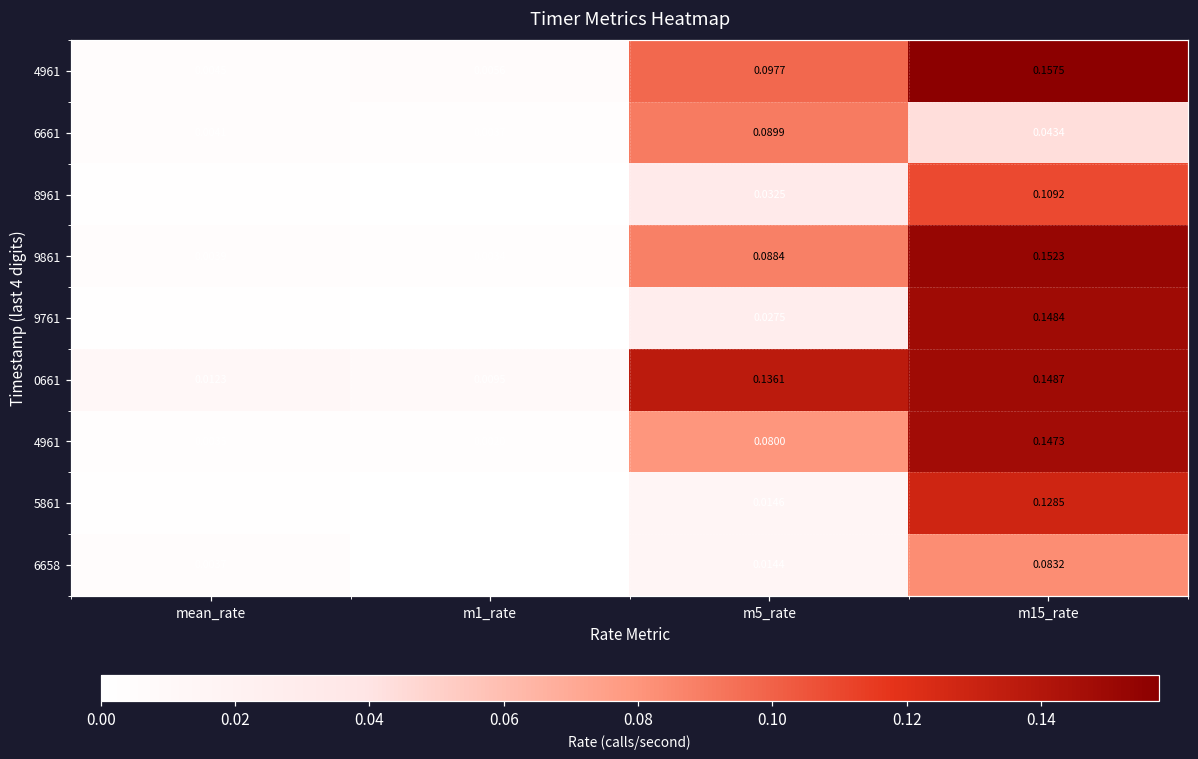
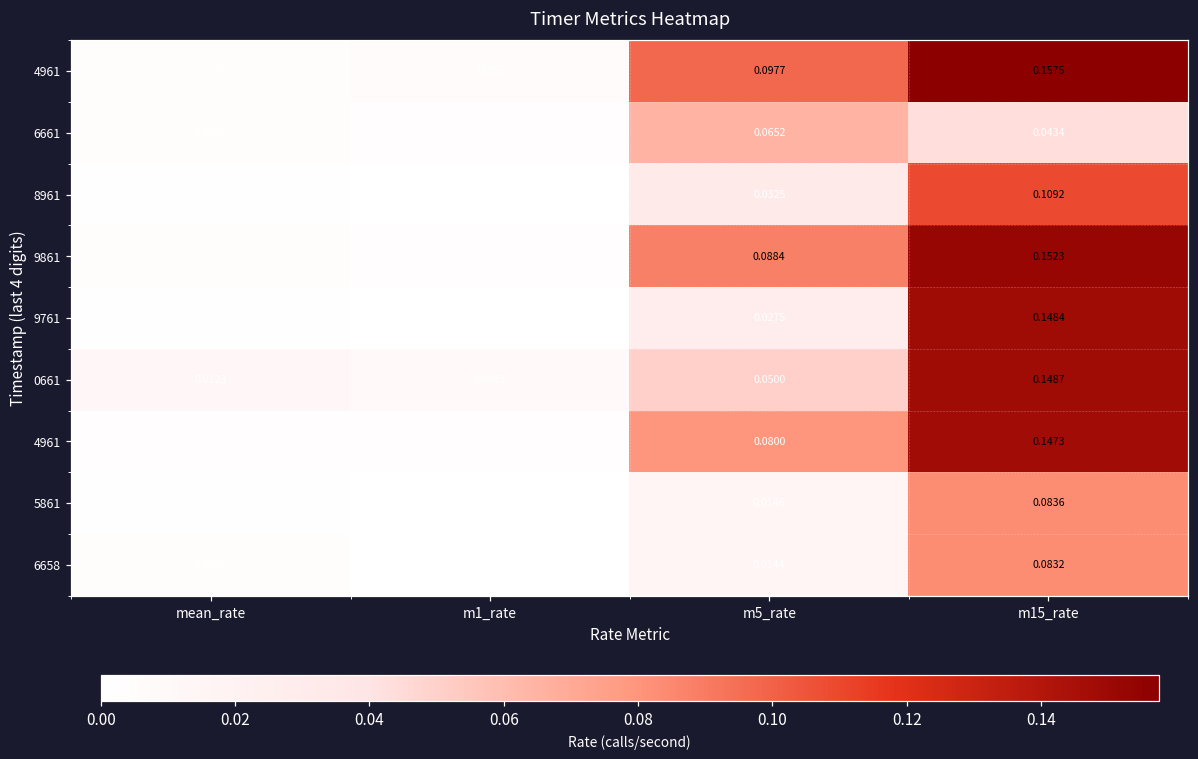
6661, m5_rate: 0.0899 -> 0.0652
0661, m5_rate: 0.1361 -> 0.0500
5861, m15_rate: 0.1285 -> 0.0836
